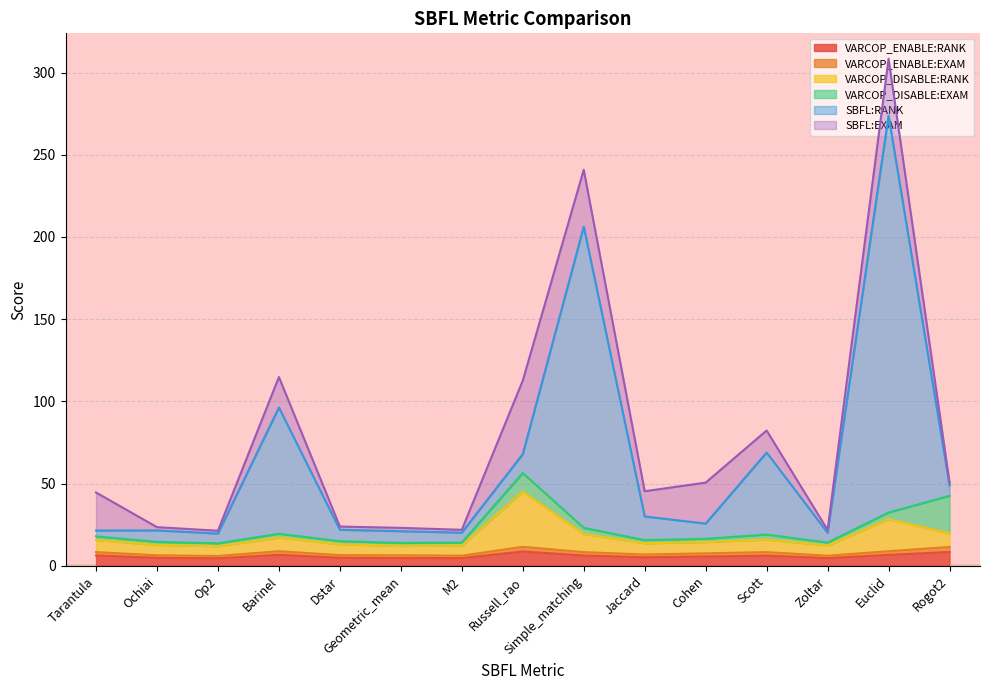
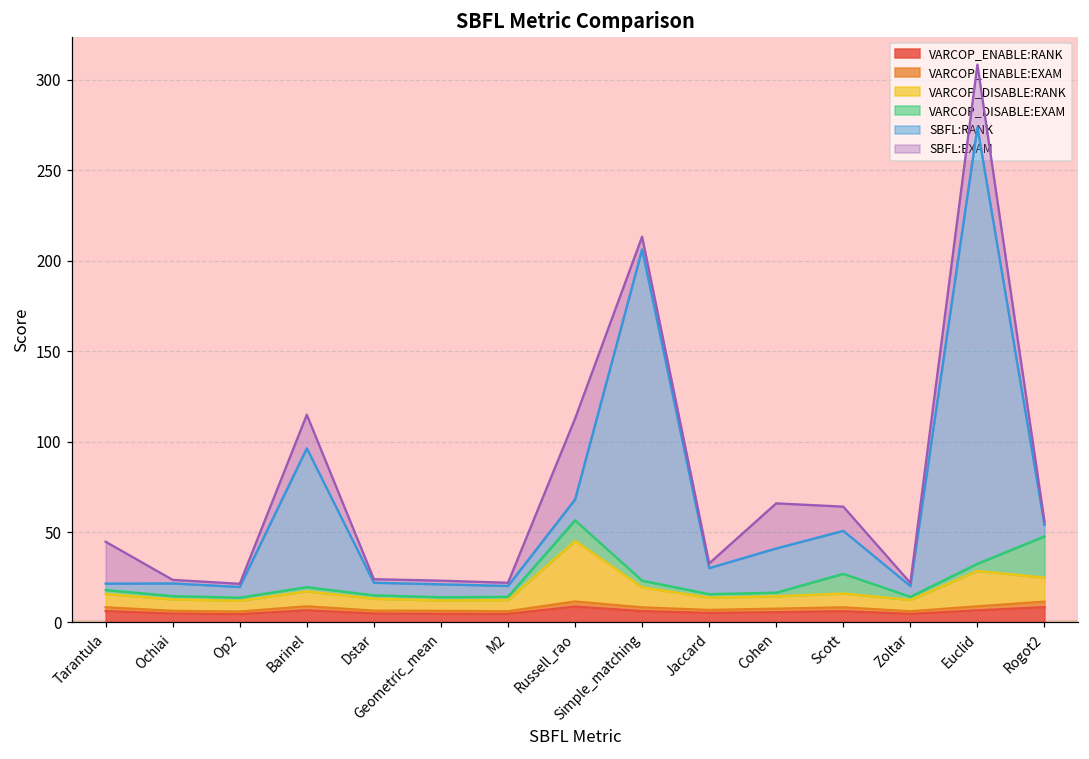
SBFL:EXAM, Simple_matching: 35 -> 7
SBFL:EXAM, Jaccard: 15 -> 3
SBFL:RANK, Cohen: 9 -> 24
VARCOP_DISABLE:EXAM, Scott: 3 -> 11
SBFL:RANK, Scott: 50 -> 24
VARCOP_DISABLE:RANK, Rogot2: 8 -> 13
